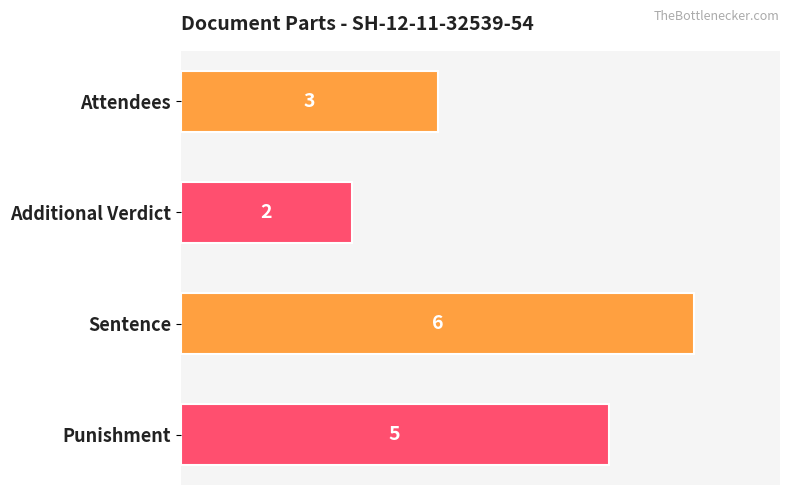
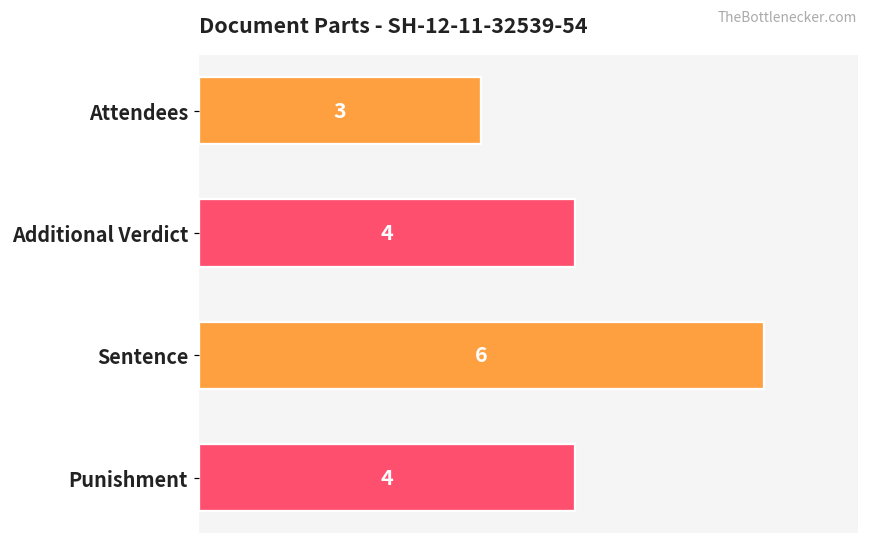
Additional Verdict: 2 -> 4
Punishment: 5 -> 4
